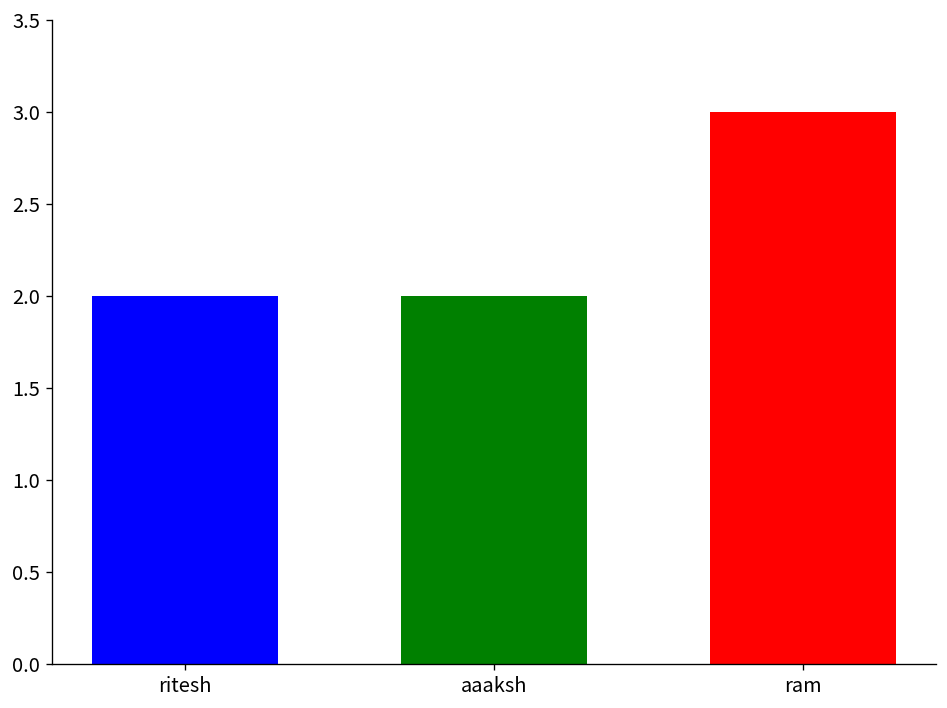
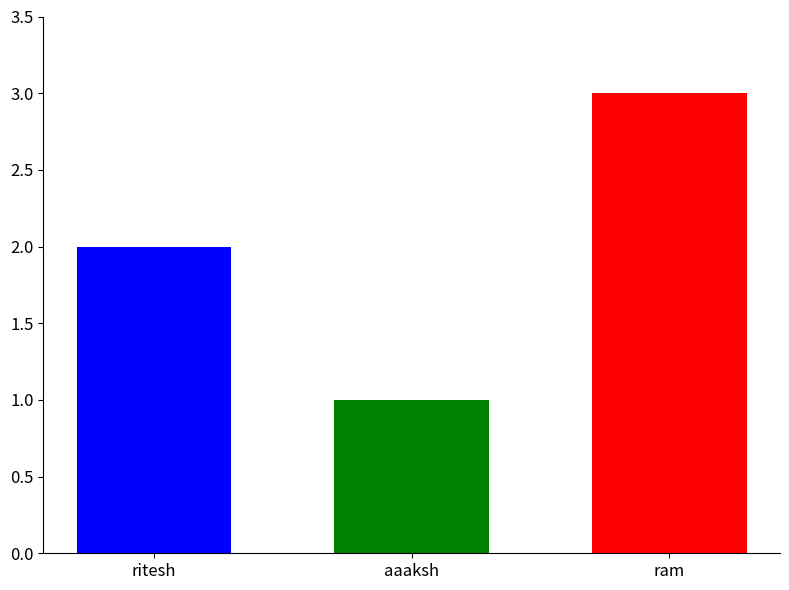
aaaksh: 2 -> 1
